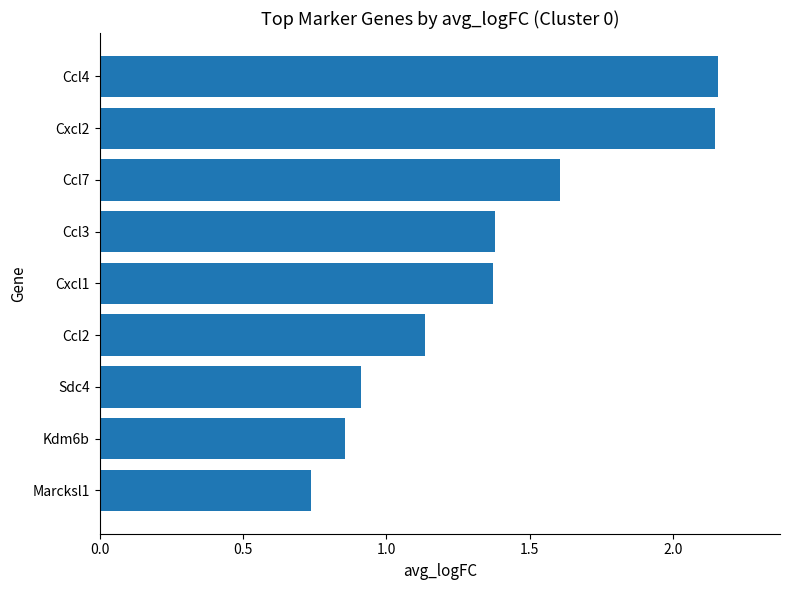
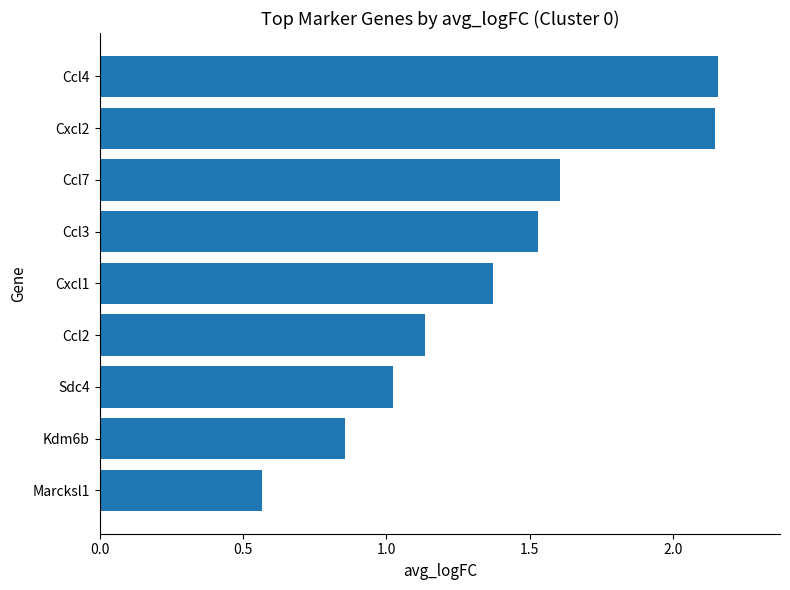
Ccl3: 1.38 -> 1.53
Sdc4: 0.91 -> 1.02
Marcksl1: 0.74 -> 0.57
